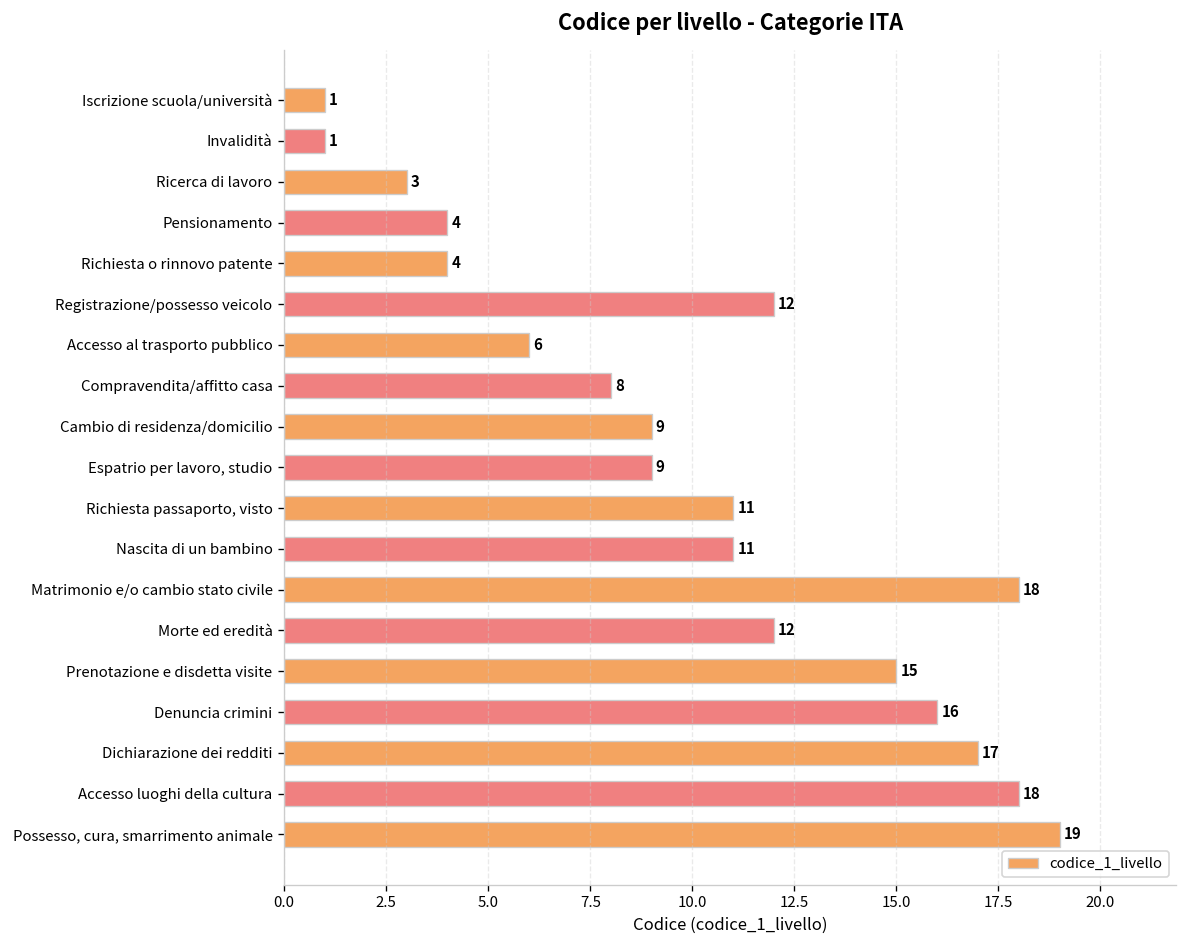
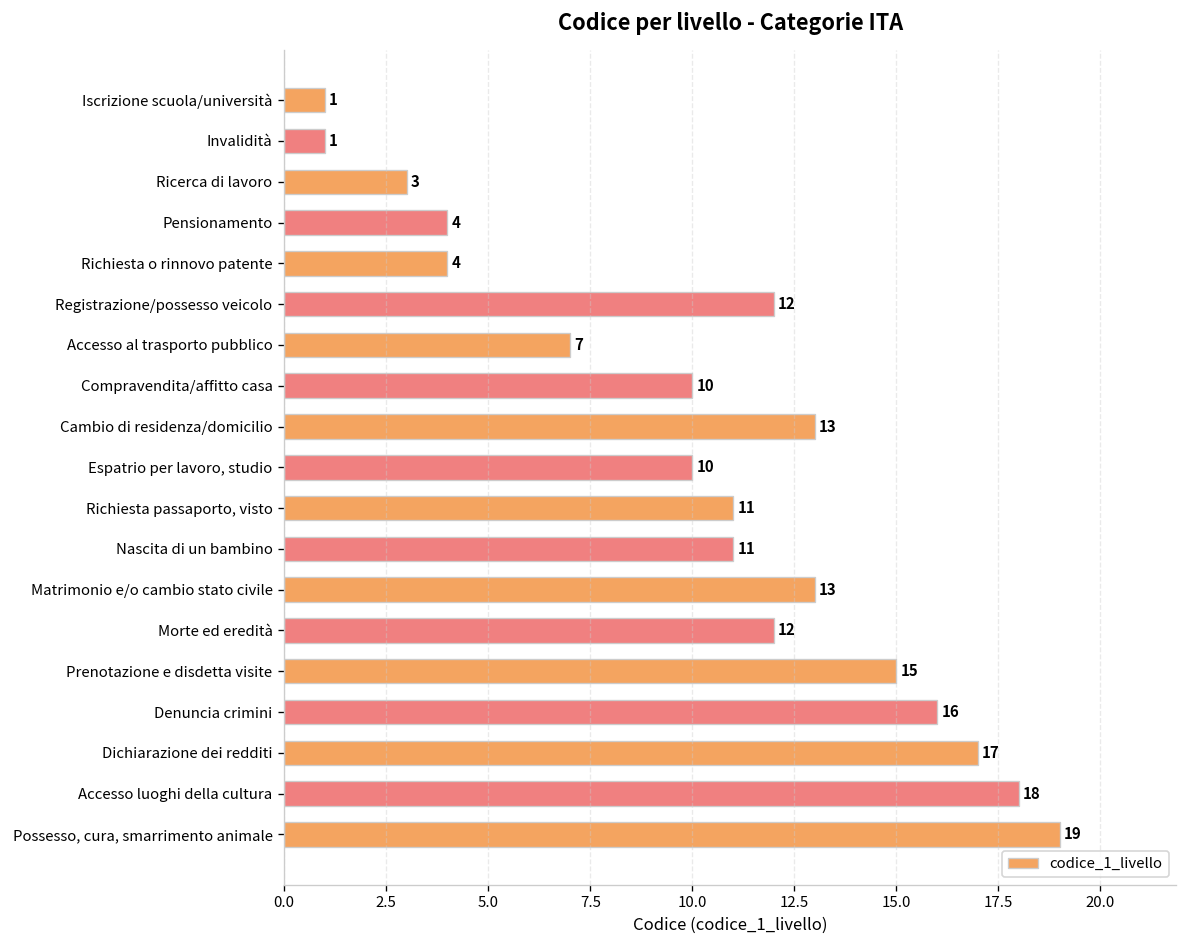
Accesso al trasporto pubblico: 6 -> 7
Compravendita/affitto casa: 8 -> 10
Cambio di residenza/domicilio: 9 -> 13
Espatrio per lavoro, studio: 9 -> 10
Matrimonio e/o cambio stato civile: 18 -> 13
